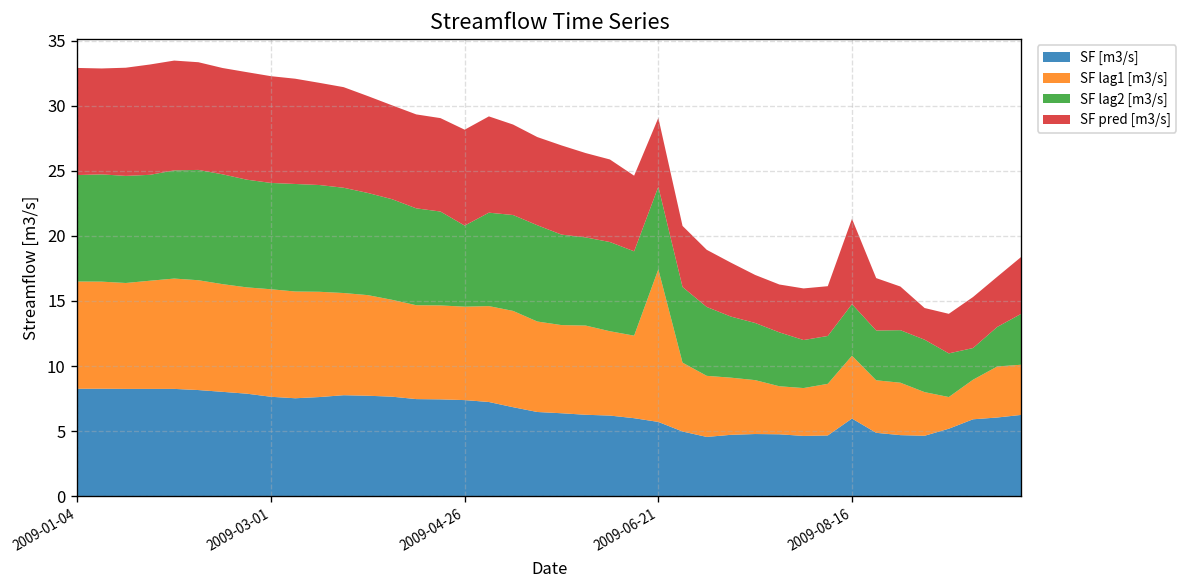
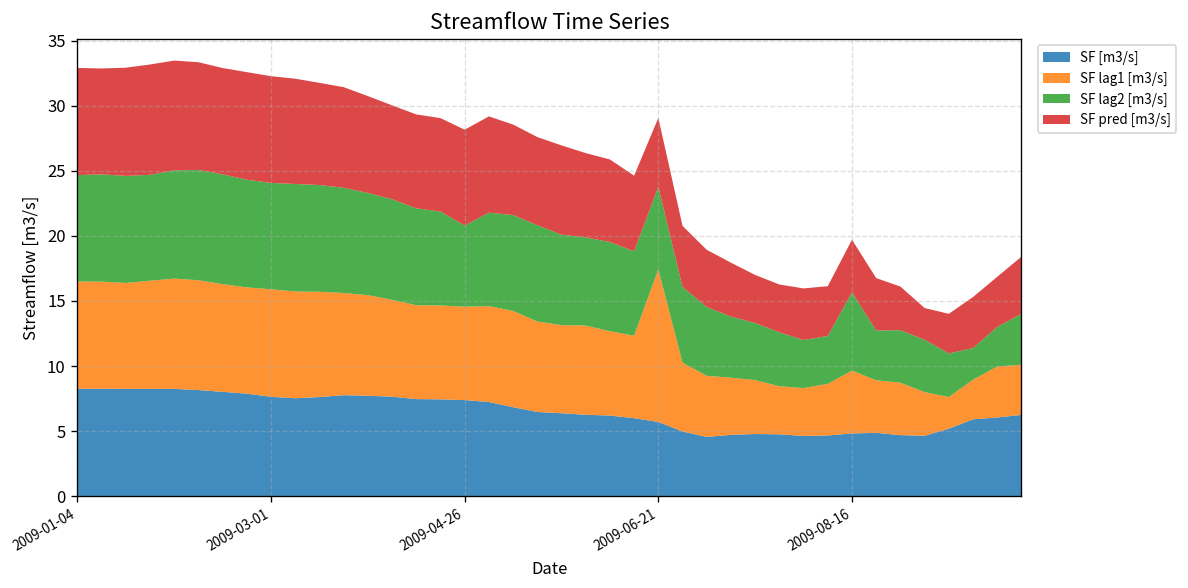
SF [m3/s], 2009-08-16: 6.0 -> 4.8
SF lag2 [m3/s], 2009-08-16: 4.0 -> 6.0
SF pred [m3/s], 2009-08-16: 6.6 -> 4.0
